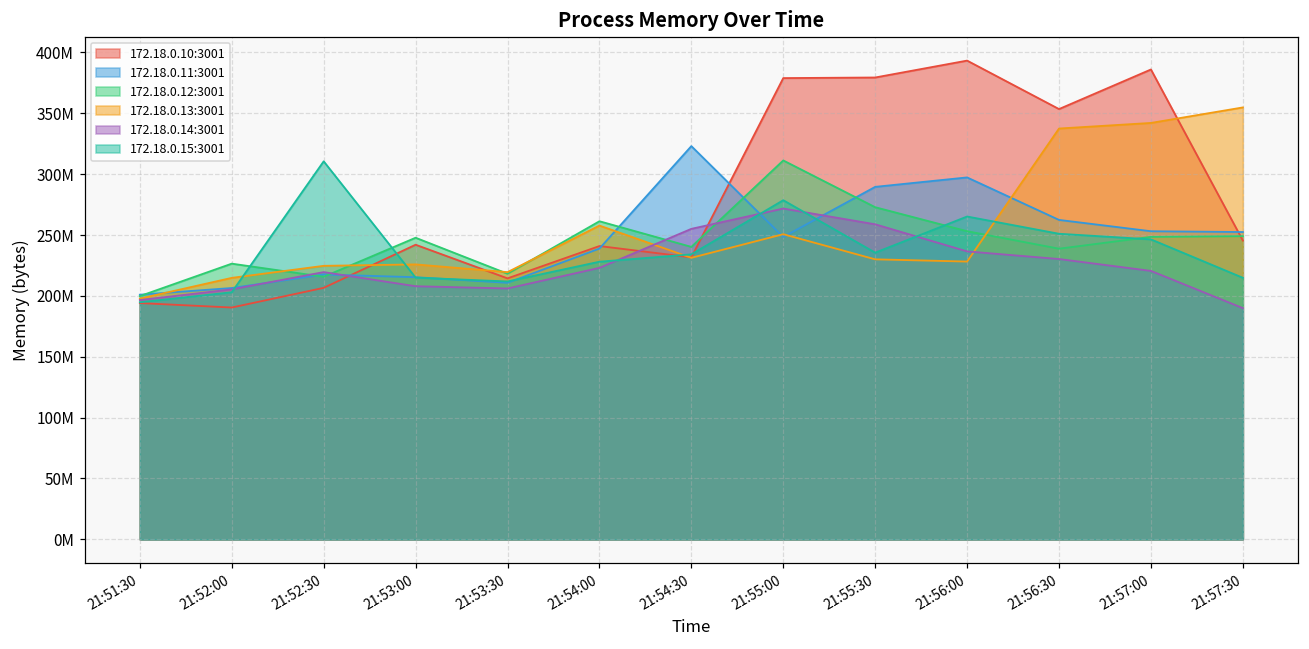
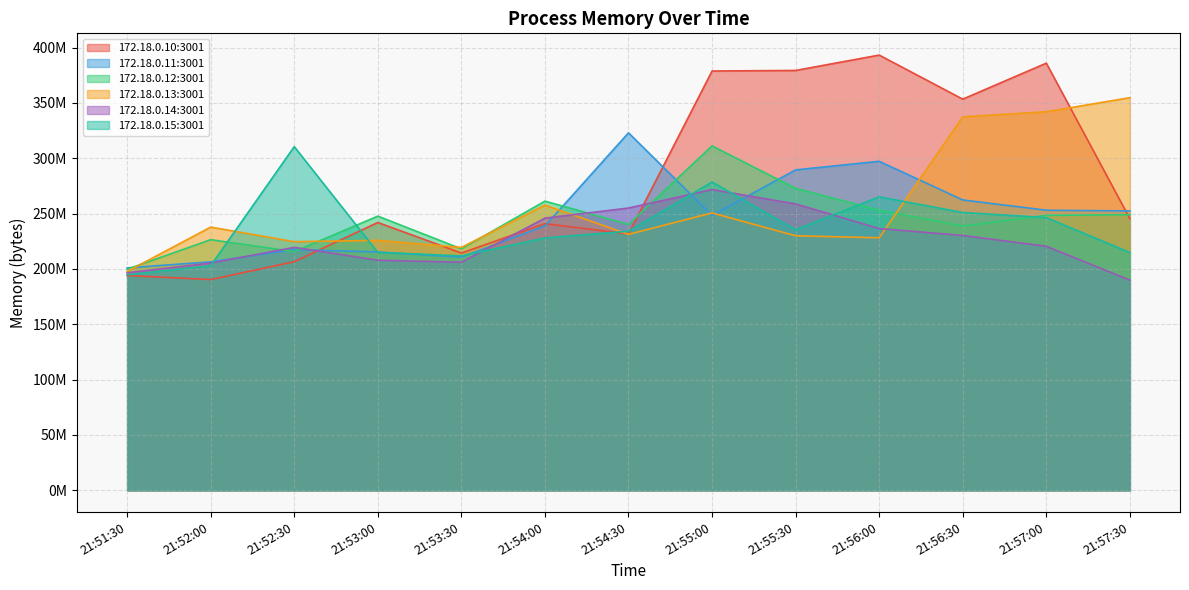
172.18.0.13:3001, 21:52:00: 215000000 -> 238000000
172.18.0.14:3001, 21:54:00: 223000000 -> 246000000
